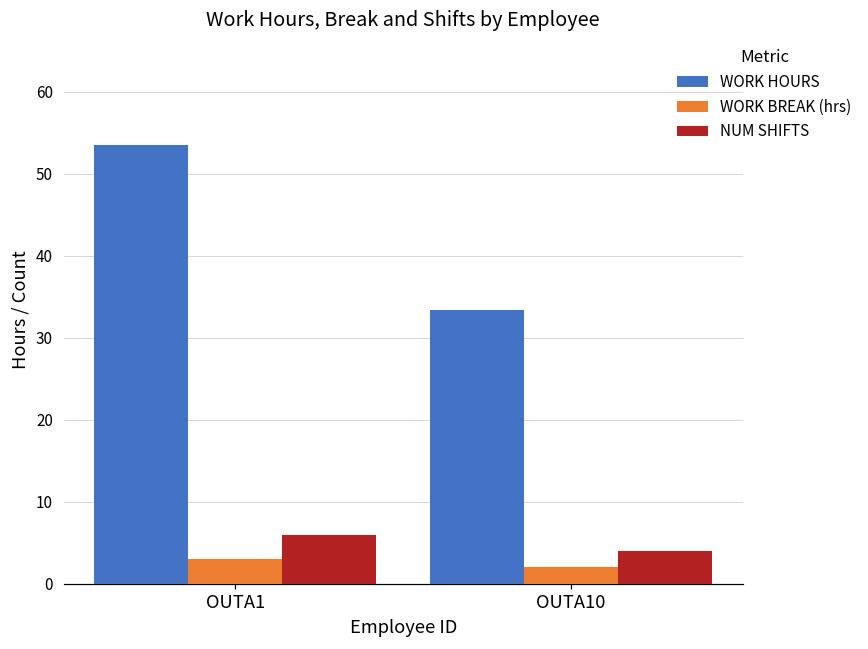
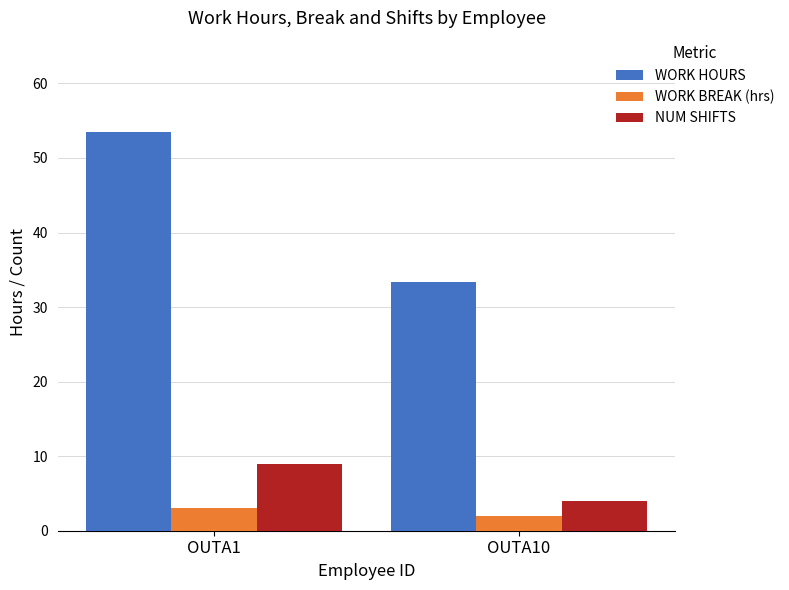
NUM SHIFTS, OUTA1: 6 -> 9
